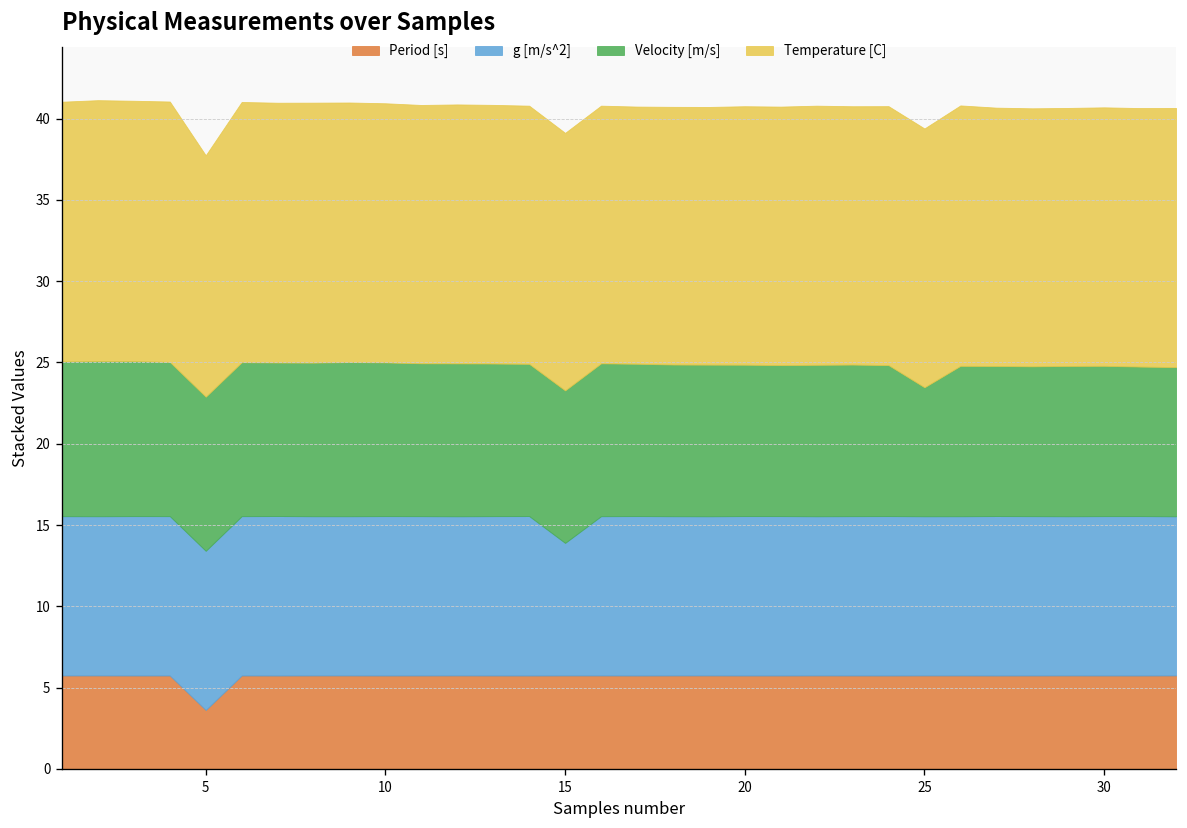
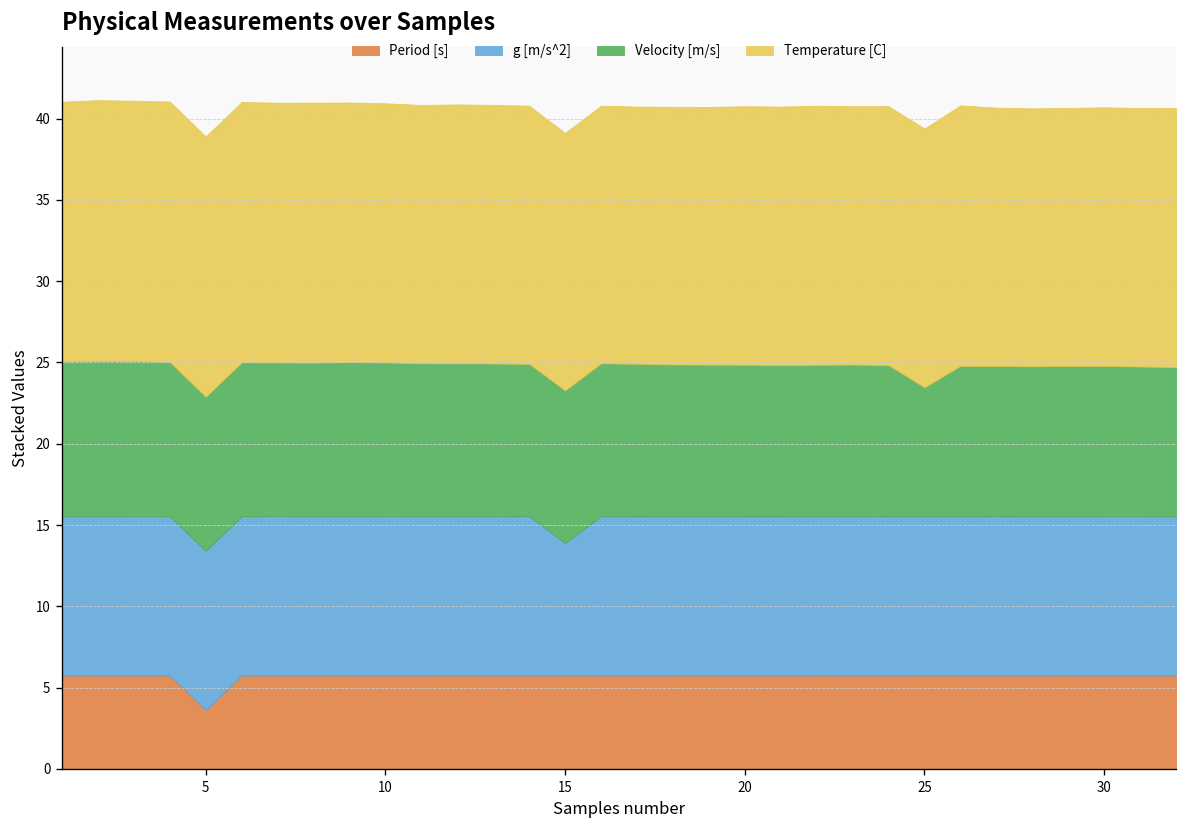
Temperature [C], 5: 14.9 -> 16.0
